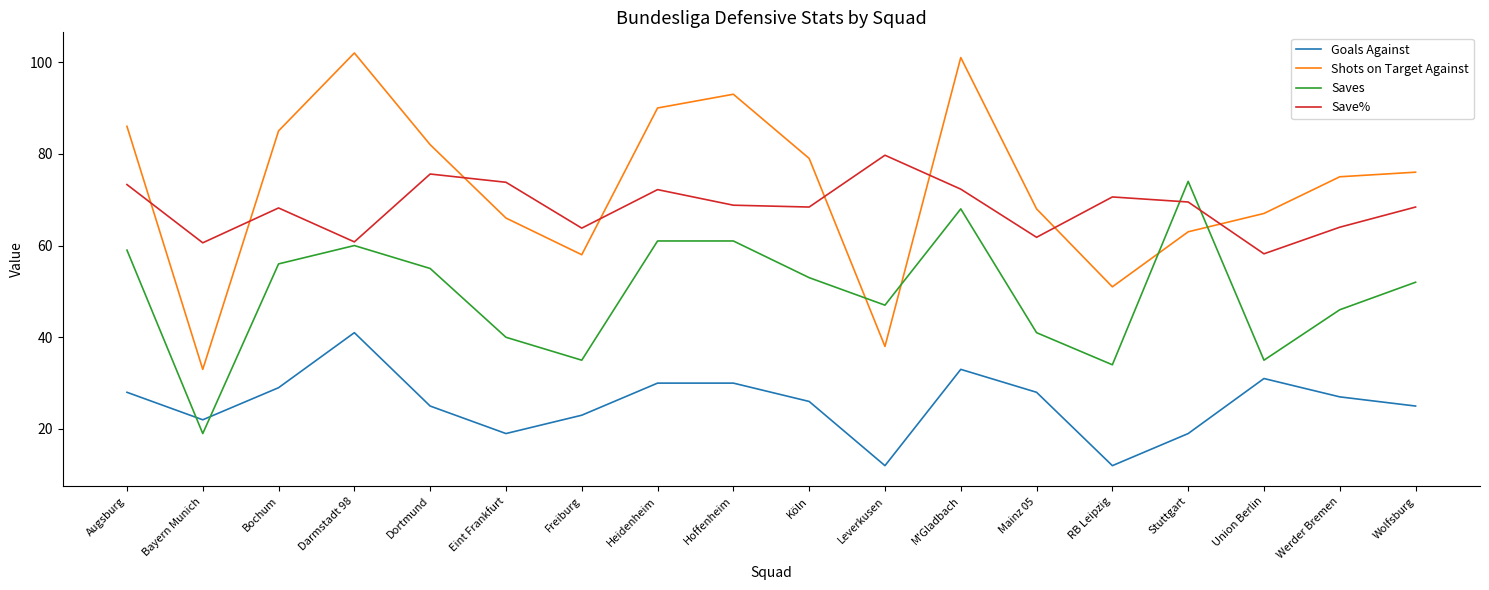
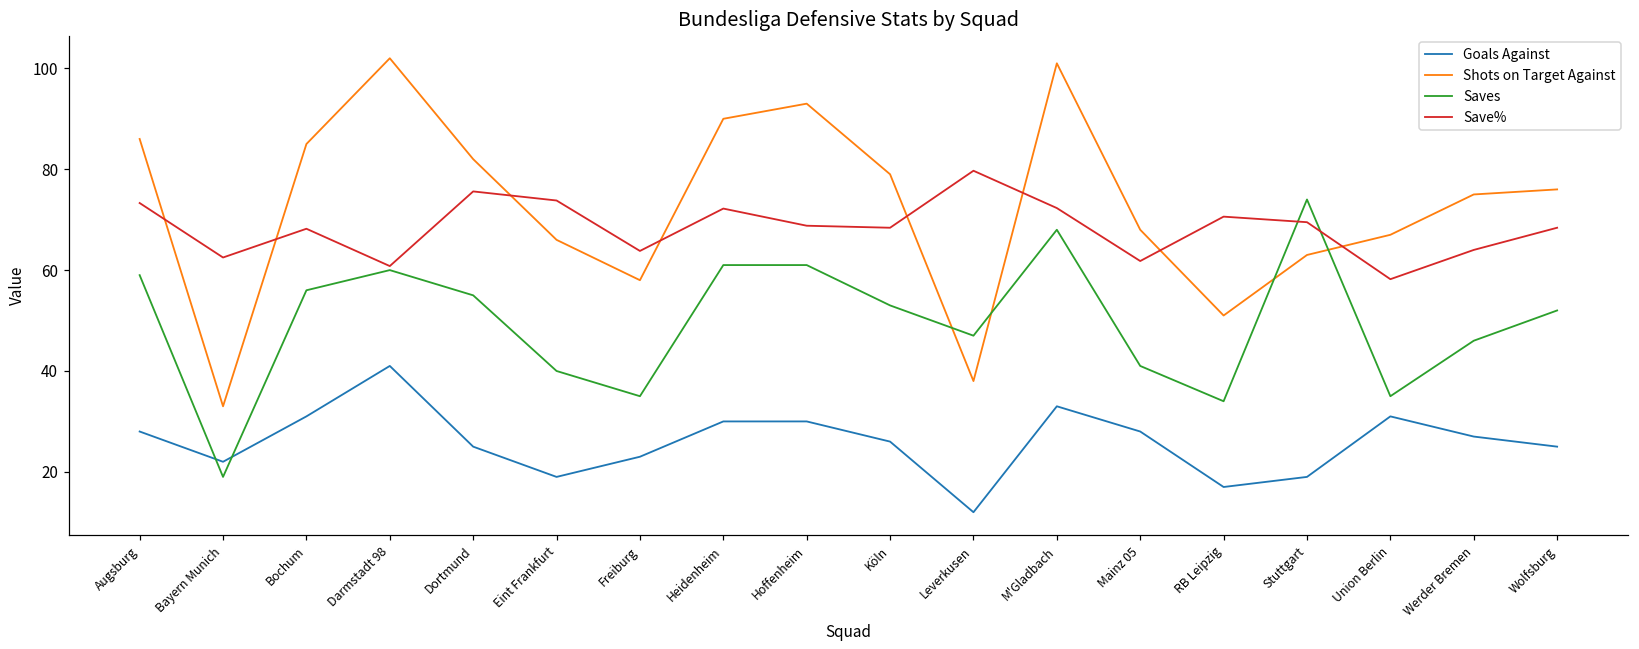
Save%, Bayern Munich: 61 -> 63
Goals Against, Bochum: 29 -> 31
Goals Against, RB Leipzig: 12 -> 17
